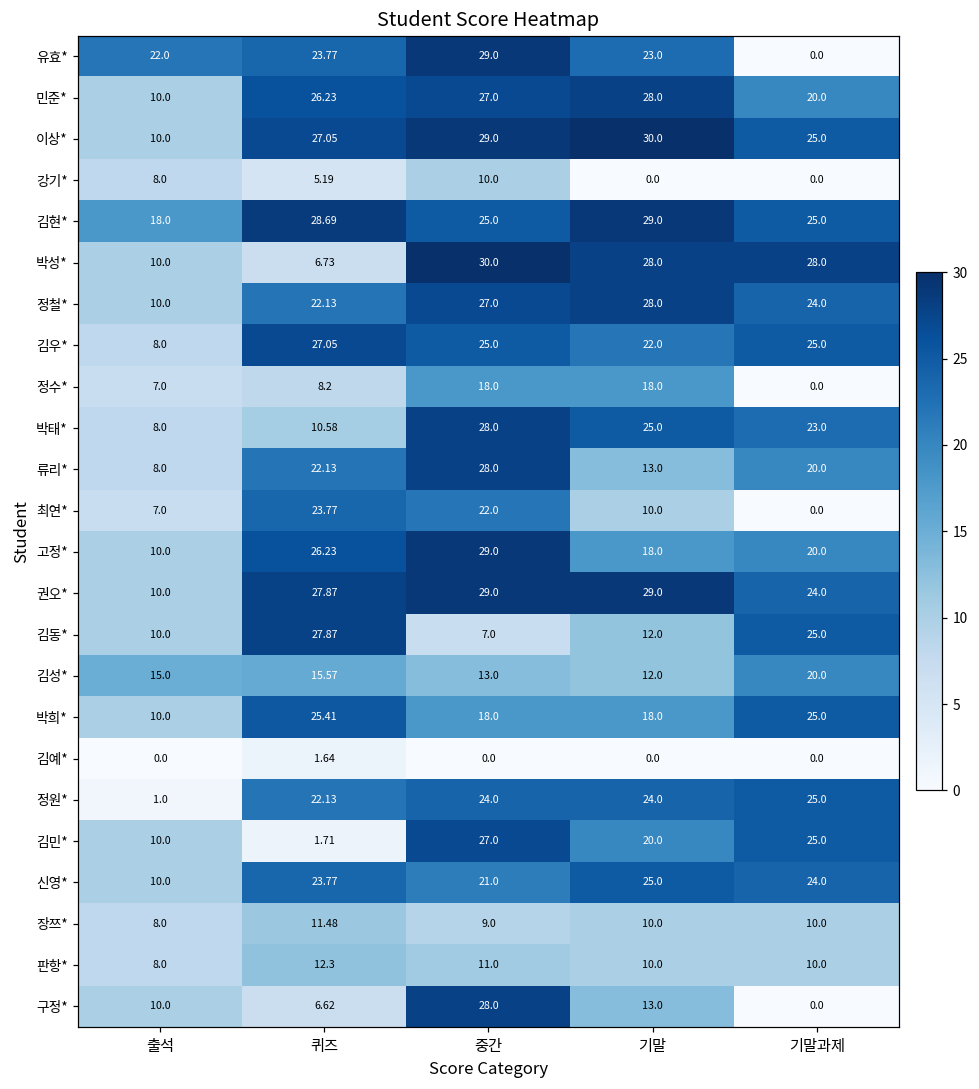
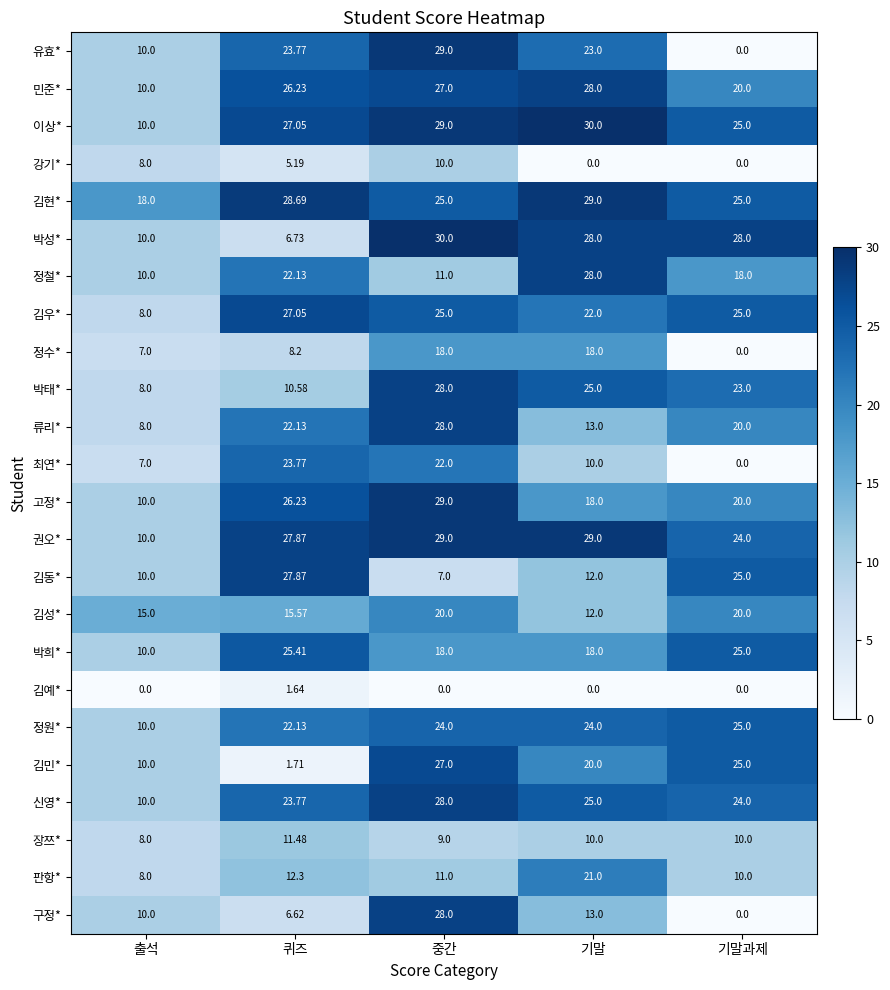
유효*, 출석: 22.0 -> 10.0
정철*, 중간: 27.0 -> 11.0
정철*, 기말과제: 24.0 -> 18.0
김성*, 중간: 13.0 -> 20.0
정원*, 출석: 1.0 -> 10.0
신영*, 중간: 21.0 -> 28.0
판항*, 기말: 10.0 -> 21.0
